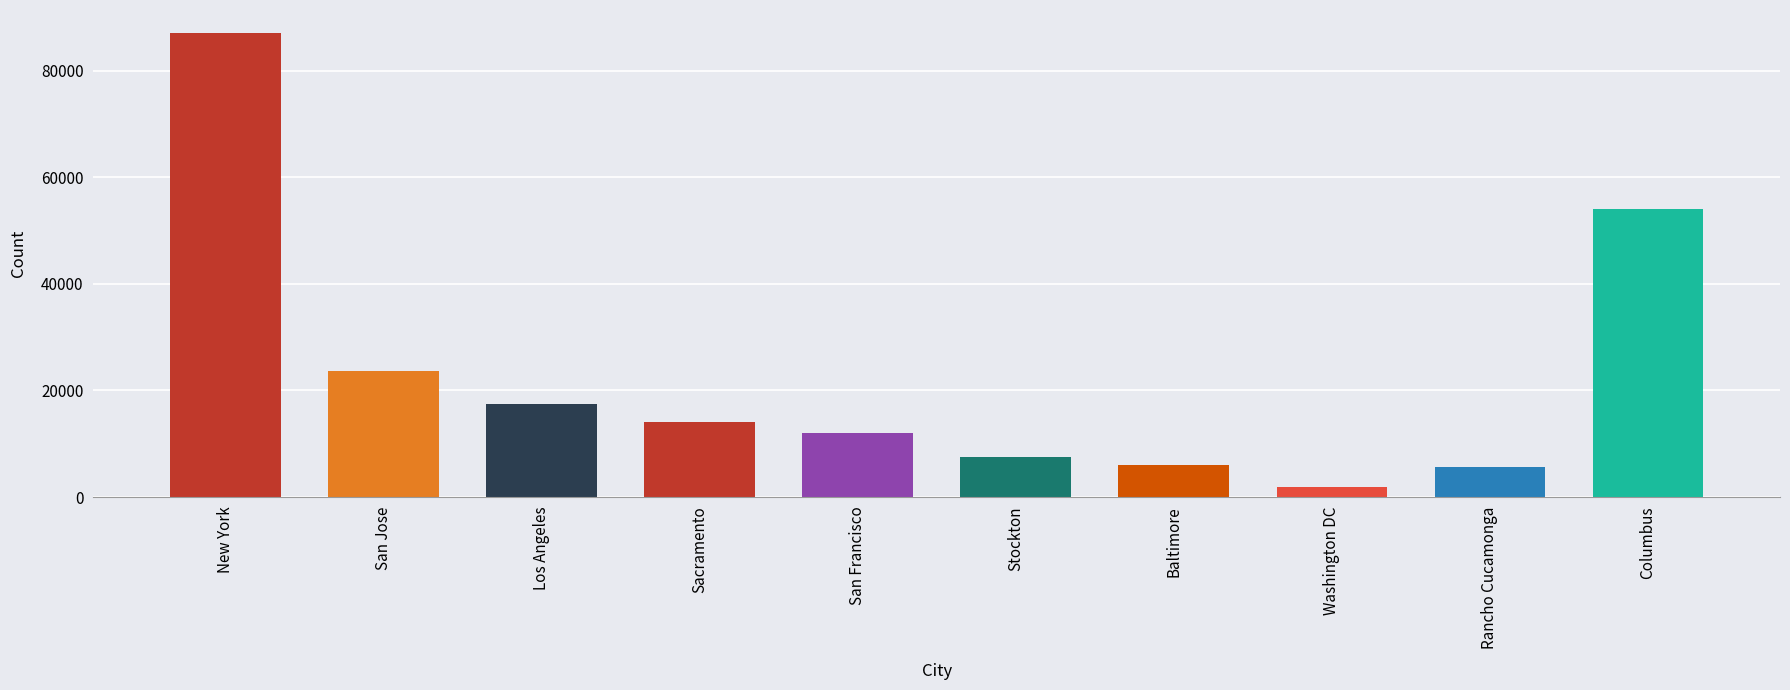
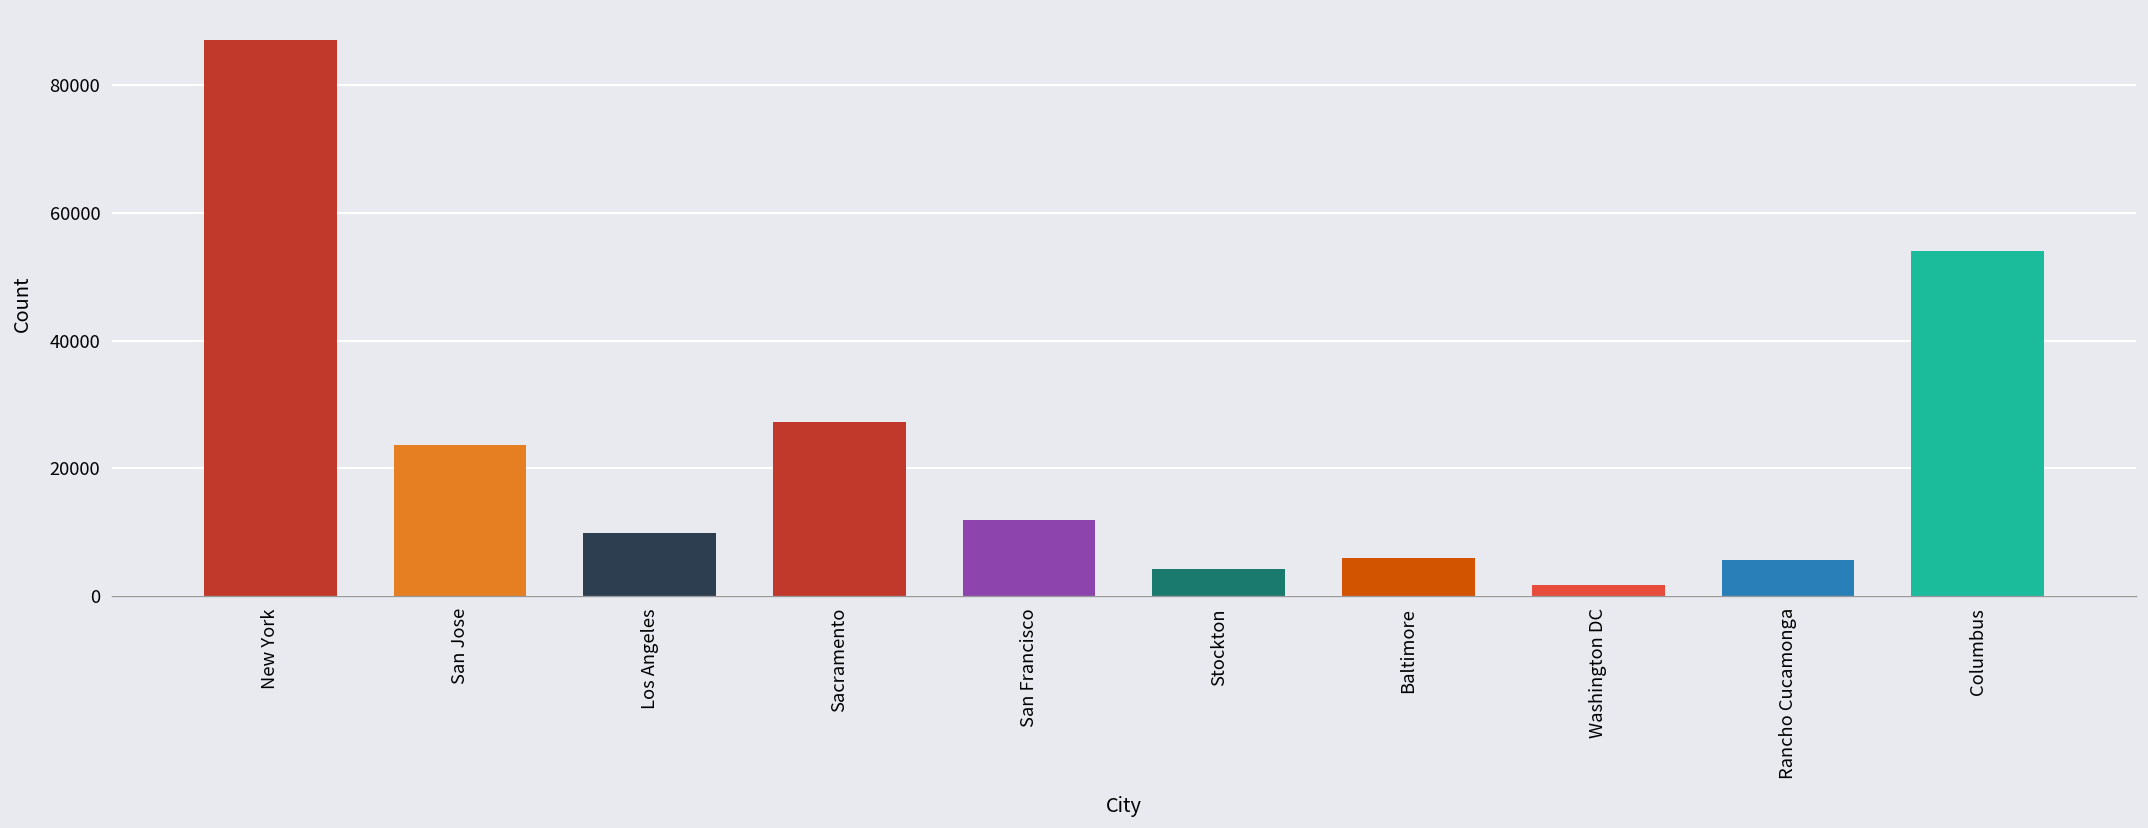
Los Angeles: 17000 -> 10000
Sacramento: 14000 -> 27000
Stockton: 8000 -> 4000
